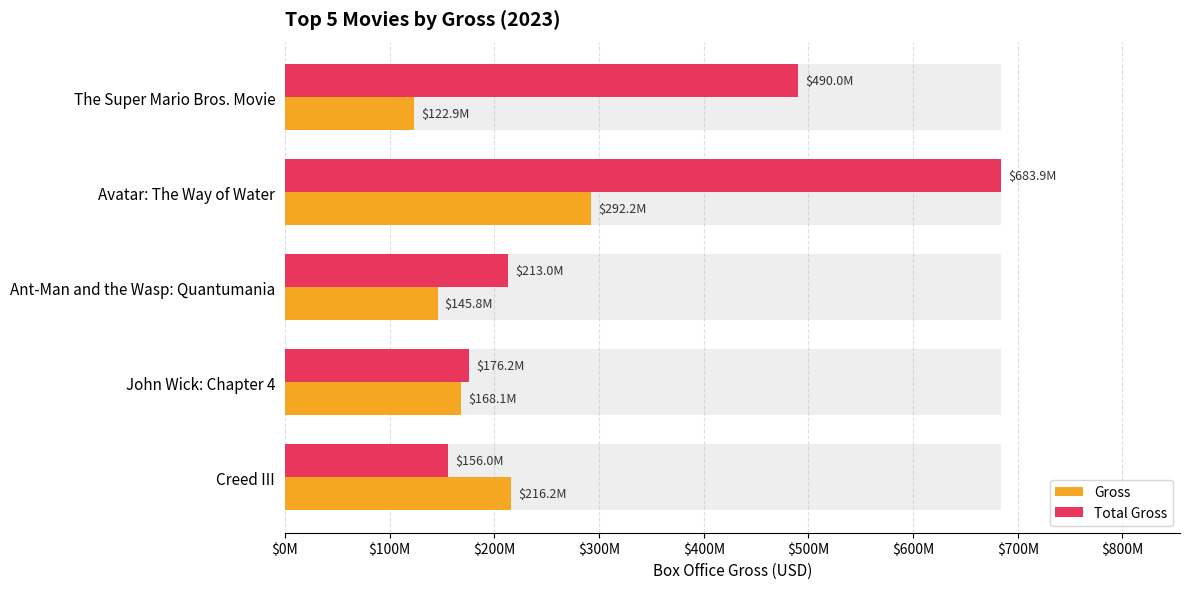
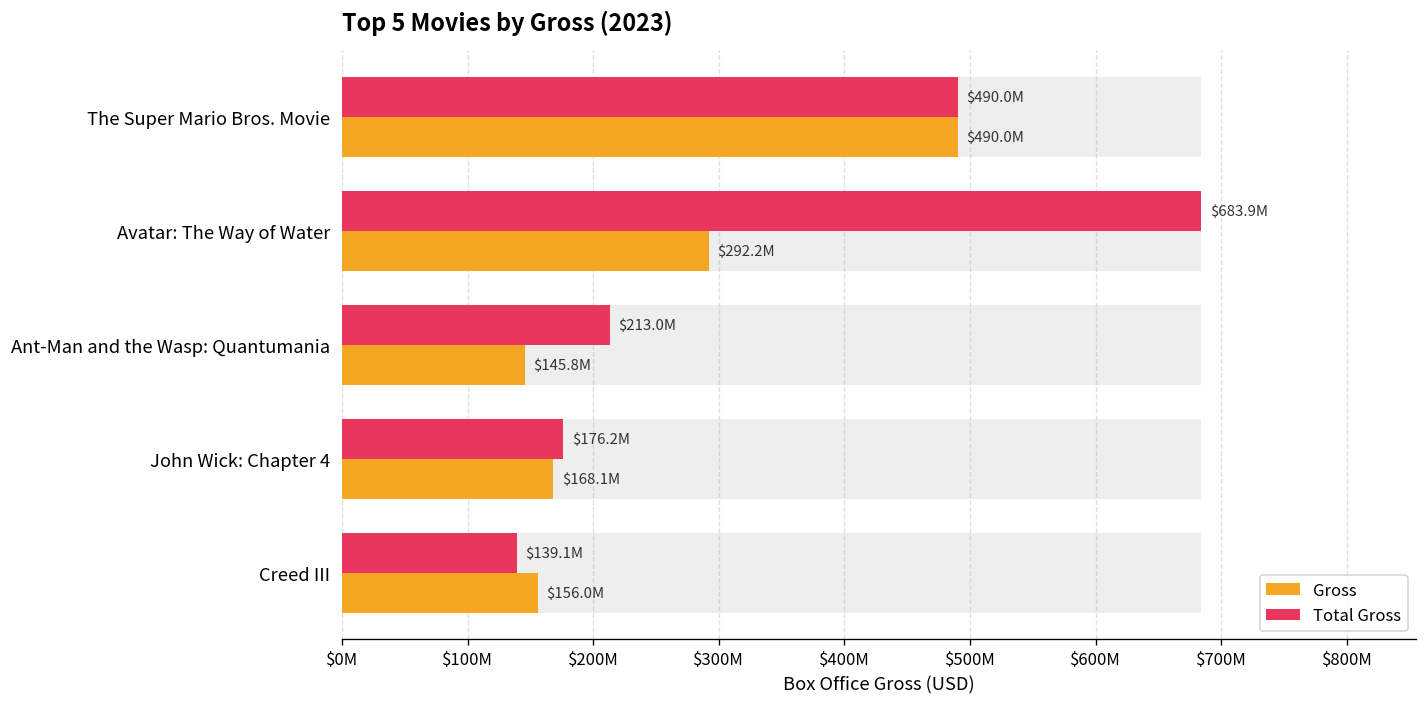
Gross, The Super Mario Bros. Movie: $122.9M -> $490.0M
Total Gross, Creed III: $156.0M -> $139.1M
Gross, Creed III: $216.2M -> $156.0M
